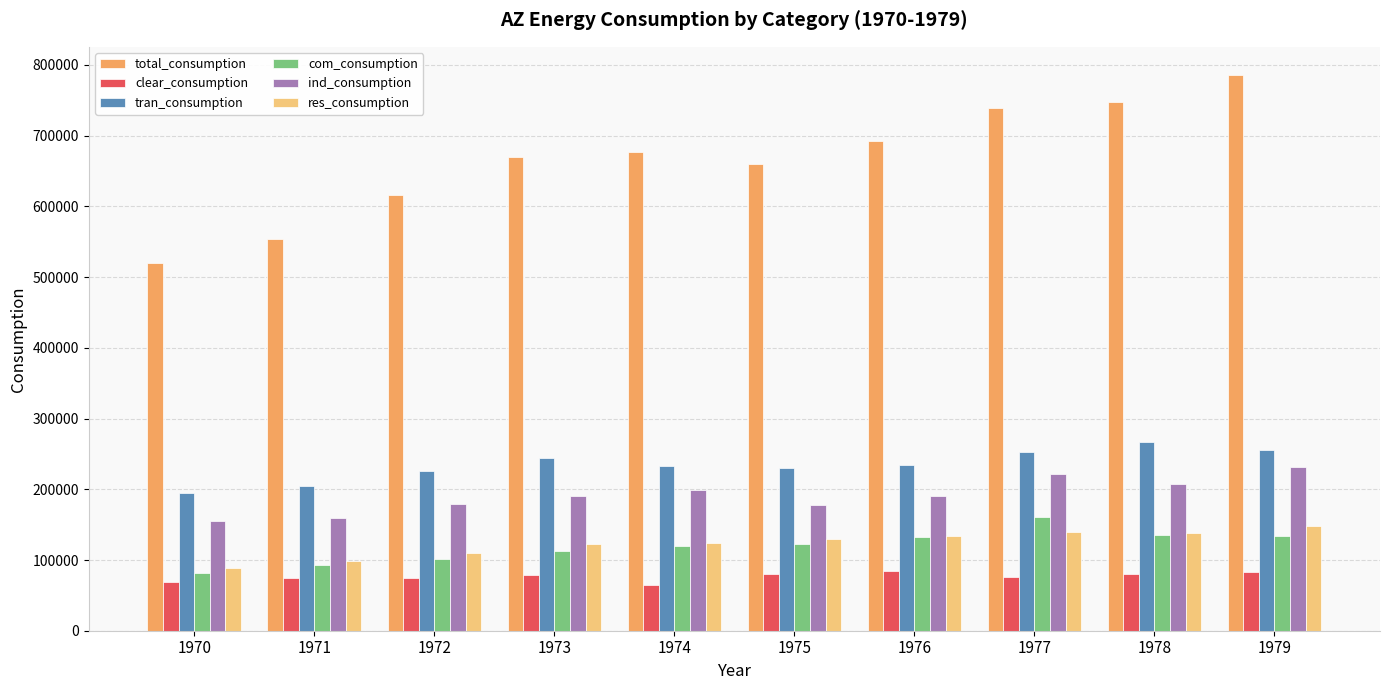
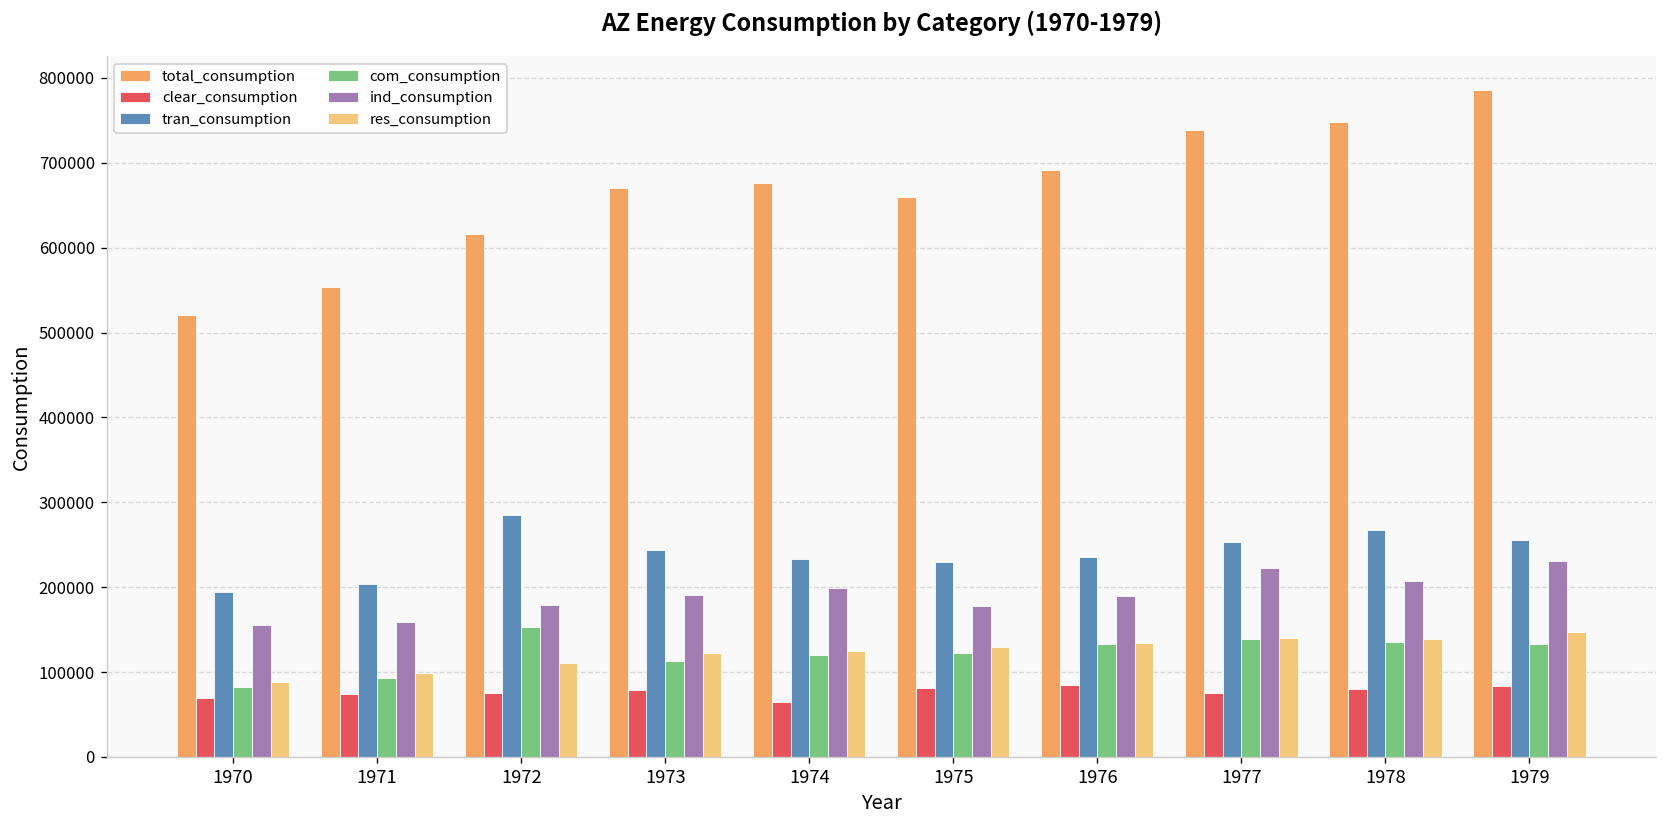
tran_consumption, 1972: 230000 -> 290000
com_consumption, 1972: 100000 -> 150000
com_consumption, 1977: 160000 -> 140000
